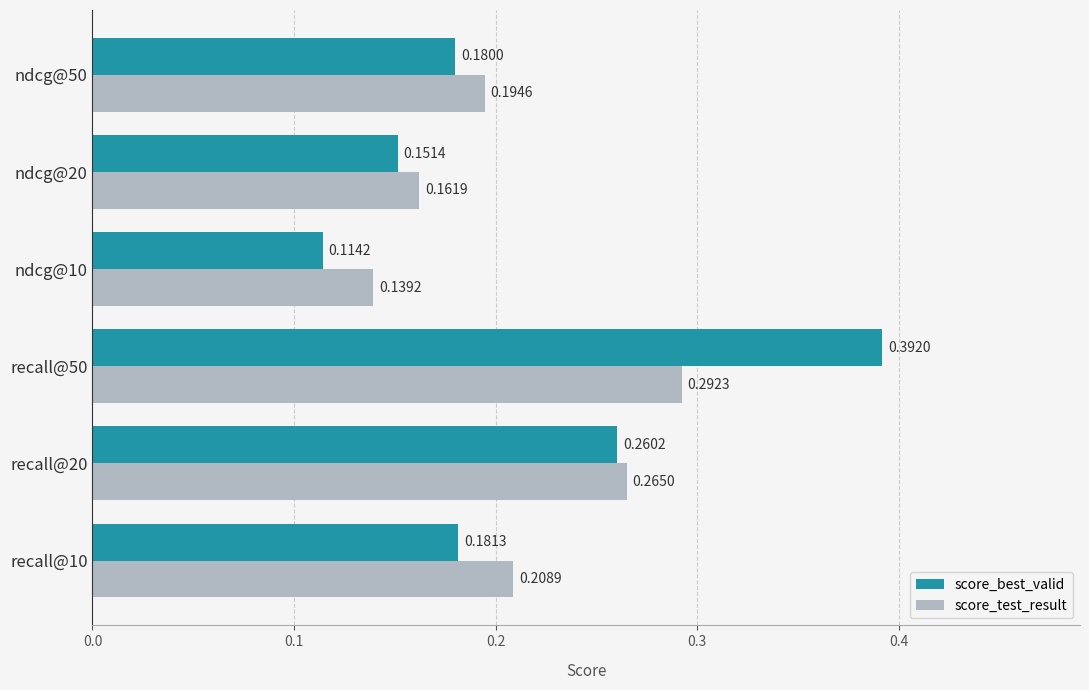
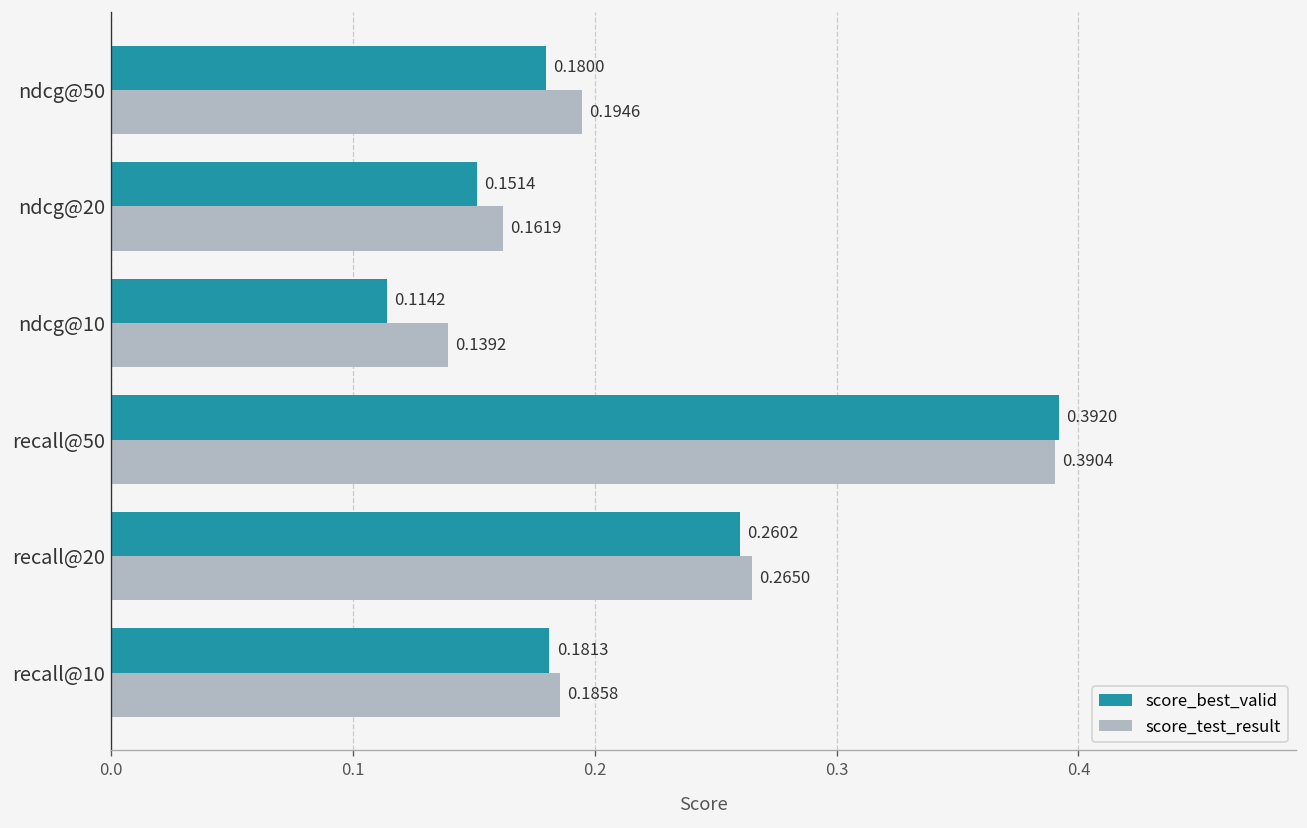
score_test_result, recall@50: 0.2923 -> 0.3904
score_test_result, recall@10: 0.2089 -> 0.1858
